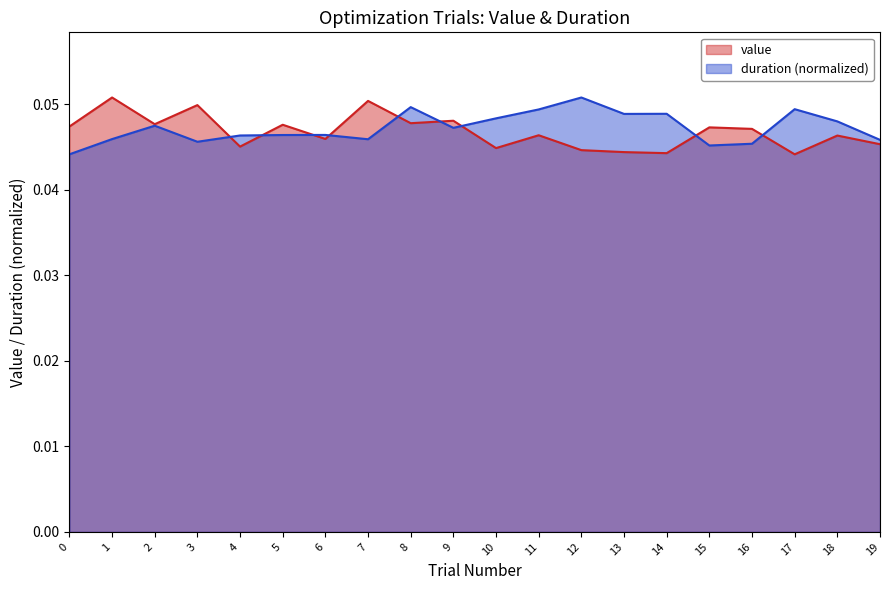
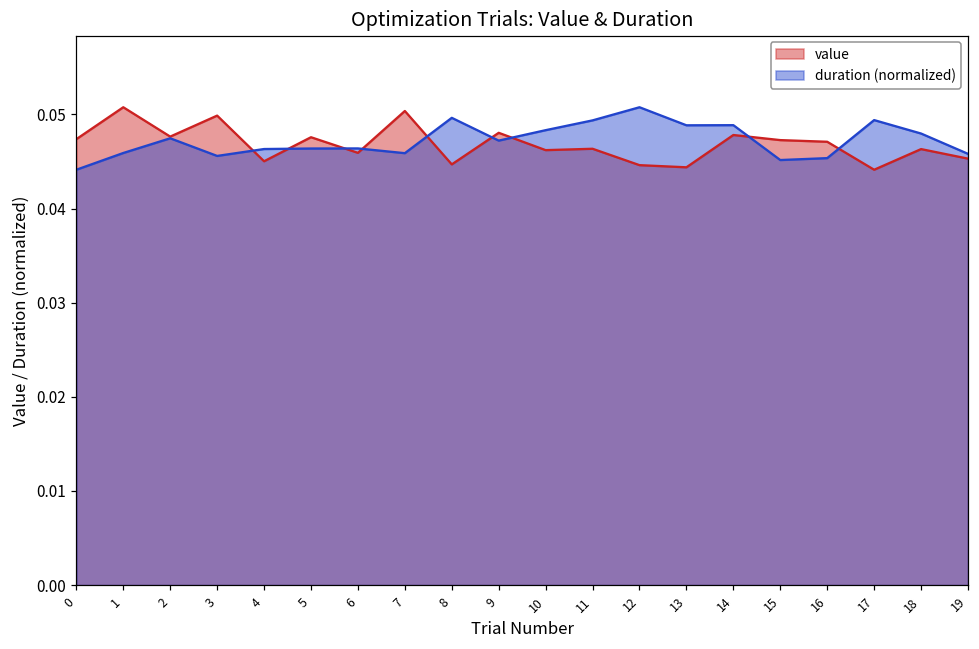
value, 8: 0.048 -> 0.045
value, 10: 0.045 -> 0.046
value, 14: 0.044 -> 0.048
